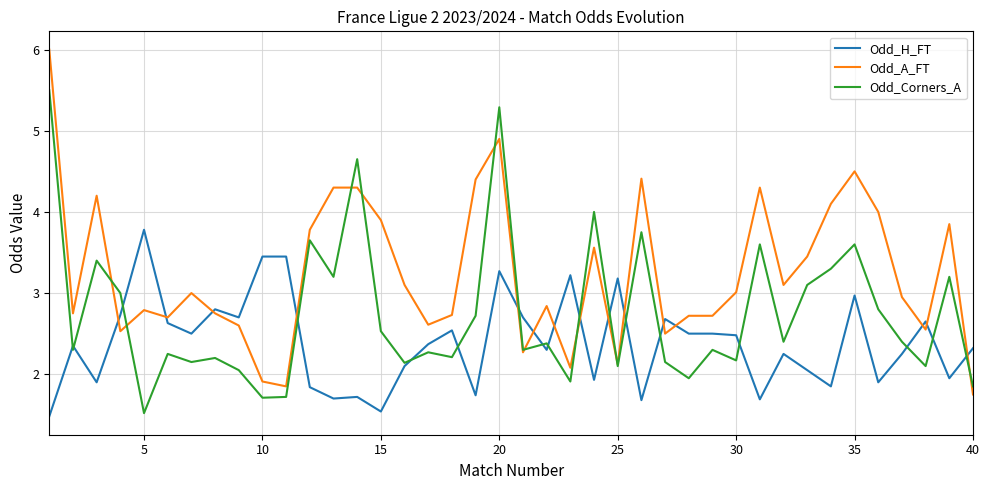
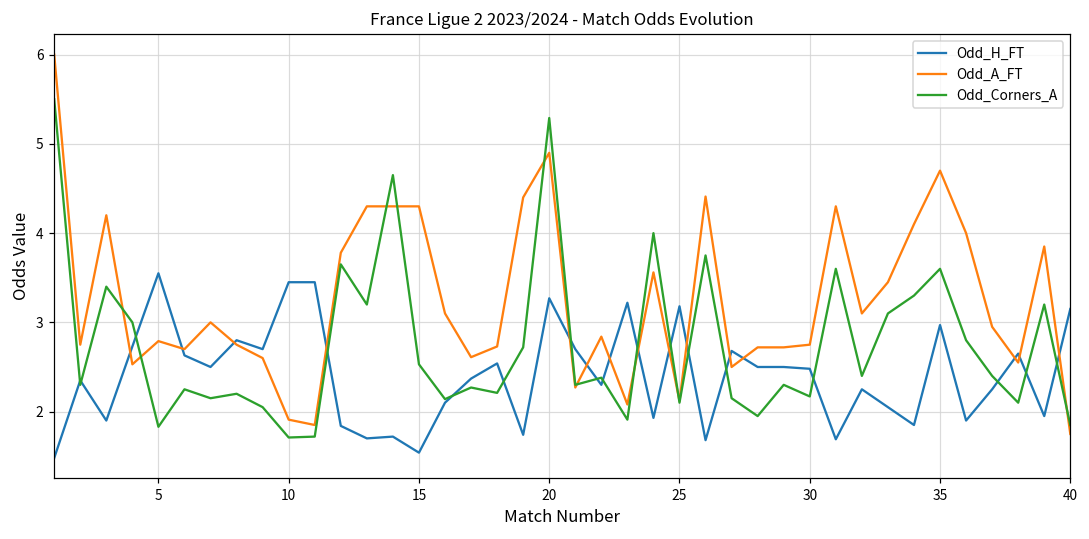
Odd_H_FT, 5: 3.8 -> 3.6
Odd_Corners_A, 5: 1.5 -> 1.8
Odd_A_FT, 15: 3.9 -> 4.3
Odd_A_FT, 30: 3.0 -> 2.8
Odd_A_FT, 35: 4.5 -> 4.7
Odd_H_FT, 40: 2.3 -> 3.2
